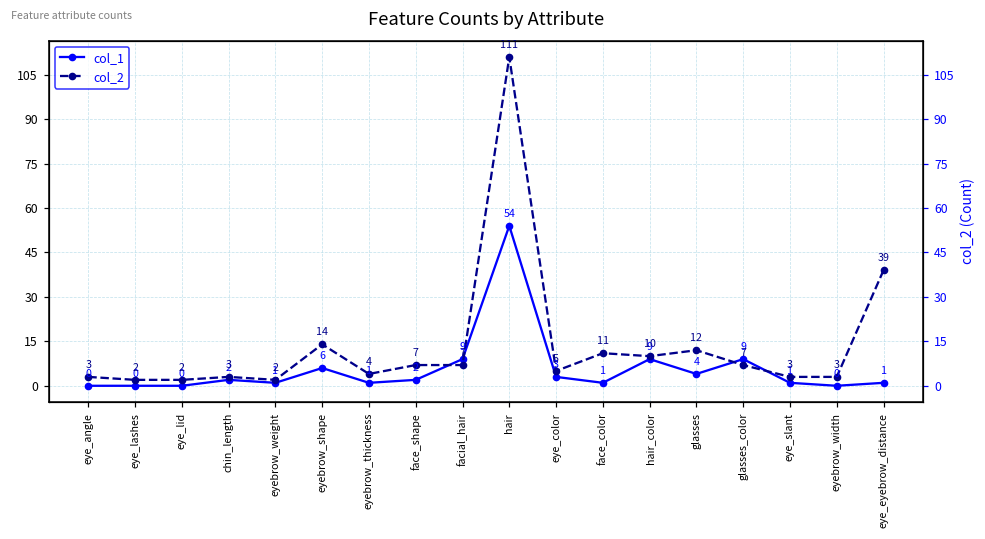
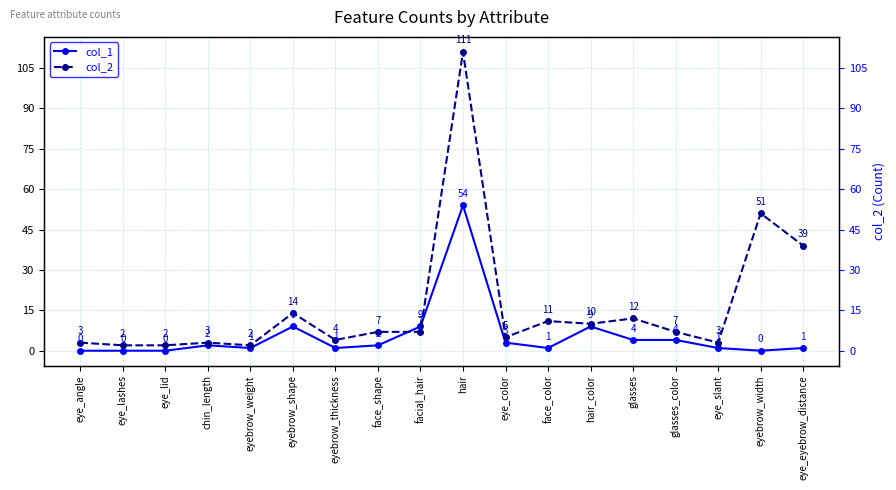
col_1, eyebrow_shape: 6 -> 9
col_1, glasses_color: 9 -> 4
col_2, eyebrow_width: 3 -> 51
